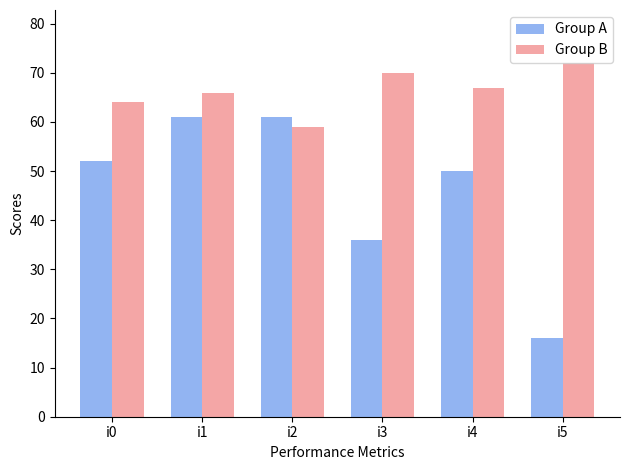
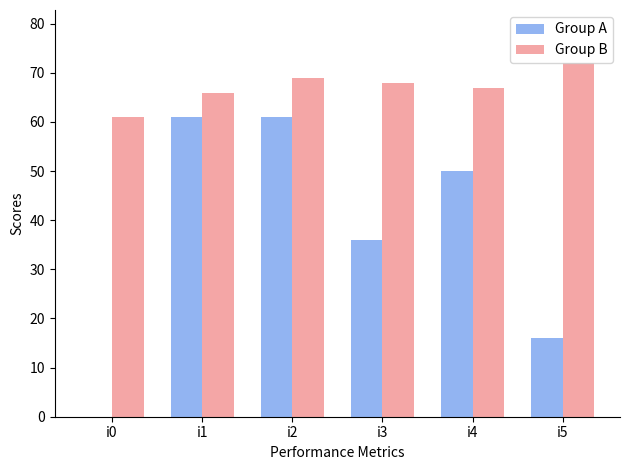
Group A, i0: 52 -> 0
Group B, i0: 64 -> 61
Group B, i2: 59 -> 69
Group B, i3: 70 -> 68
